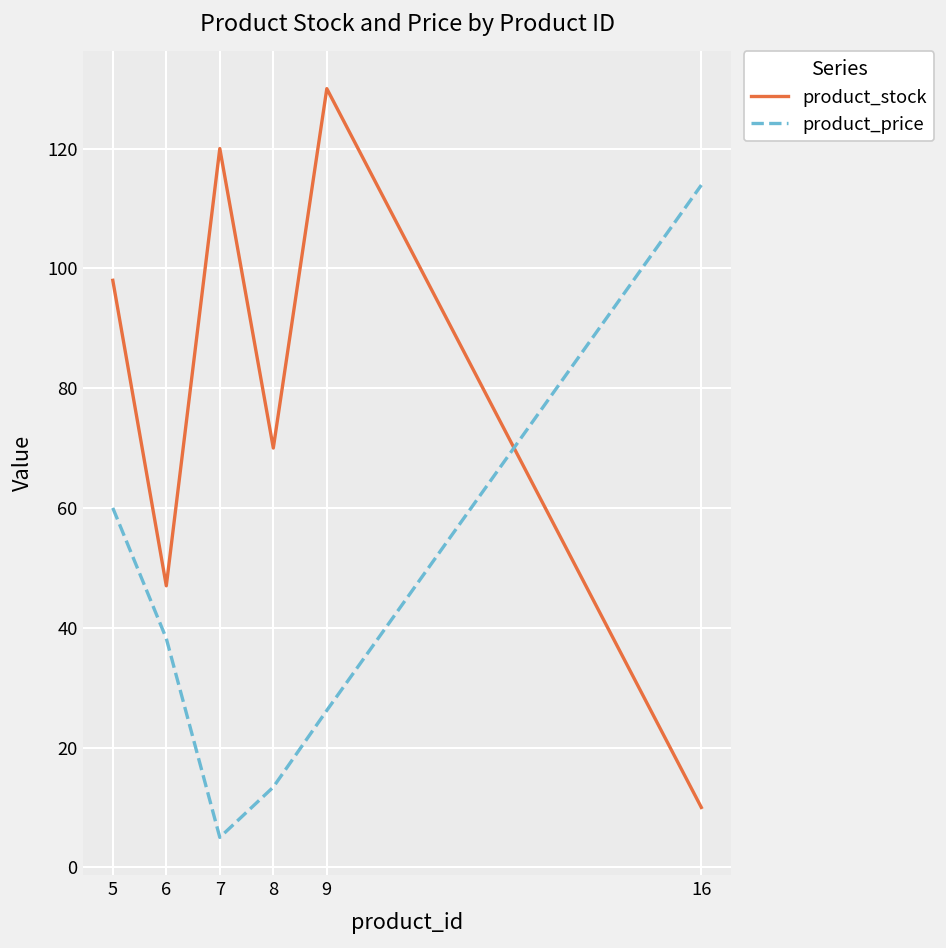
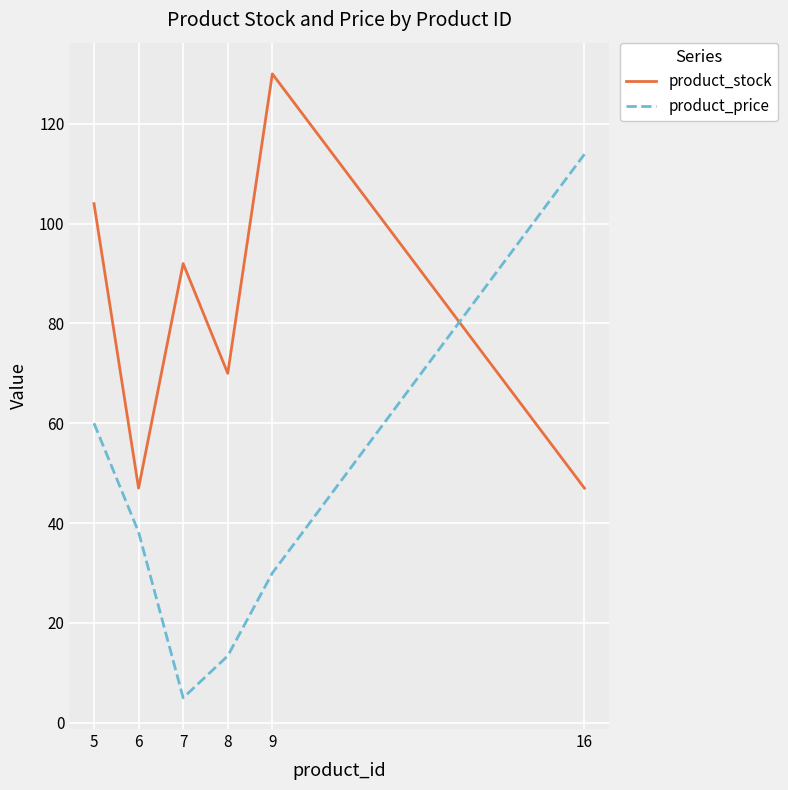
product_stock, 5: 98 -> 104
product_stock, 7: 120 -> 92
product_price, 9: 26 -> 30
product_stock, 16: 10 -> 47
